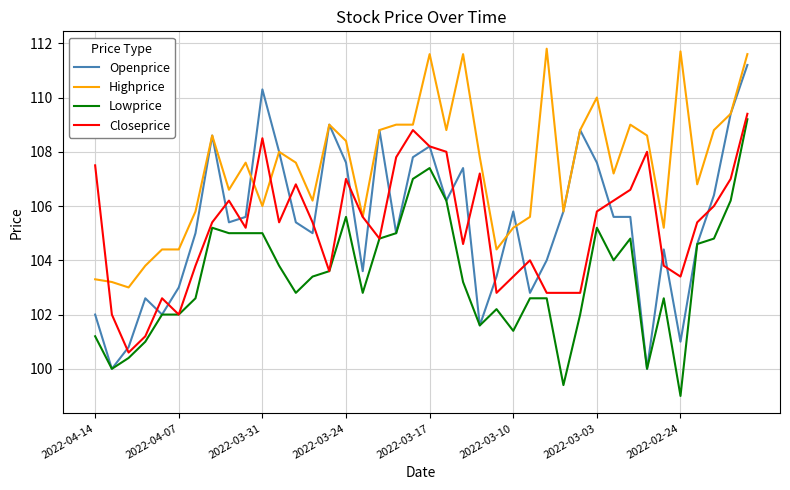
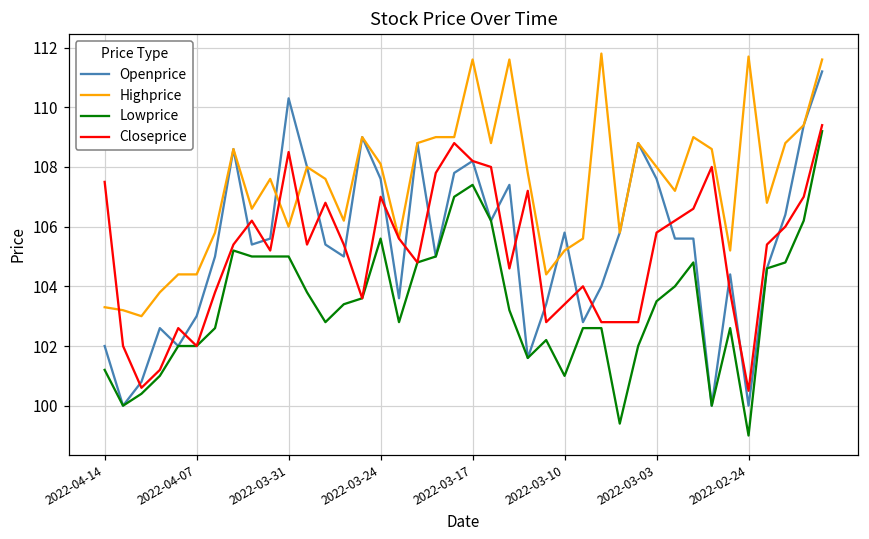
Highprice, 2022-03-24: 108.4 -> 108.1
Lowprice, 2022-03-10: 101.4 -> 101.0
Highprice, 2022-03-03: 110 -> 108
Lowprice, 2022-03-03: 105.2 -> 103.5
Openprice, 2022-02-24: 101 -> 100
Closeprice, 2022-02-24: 103.4 -> 100.5
